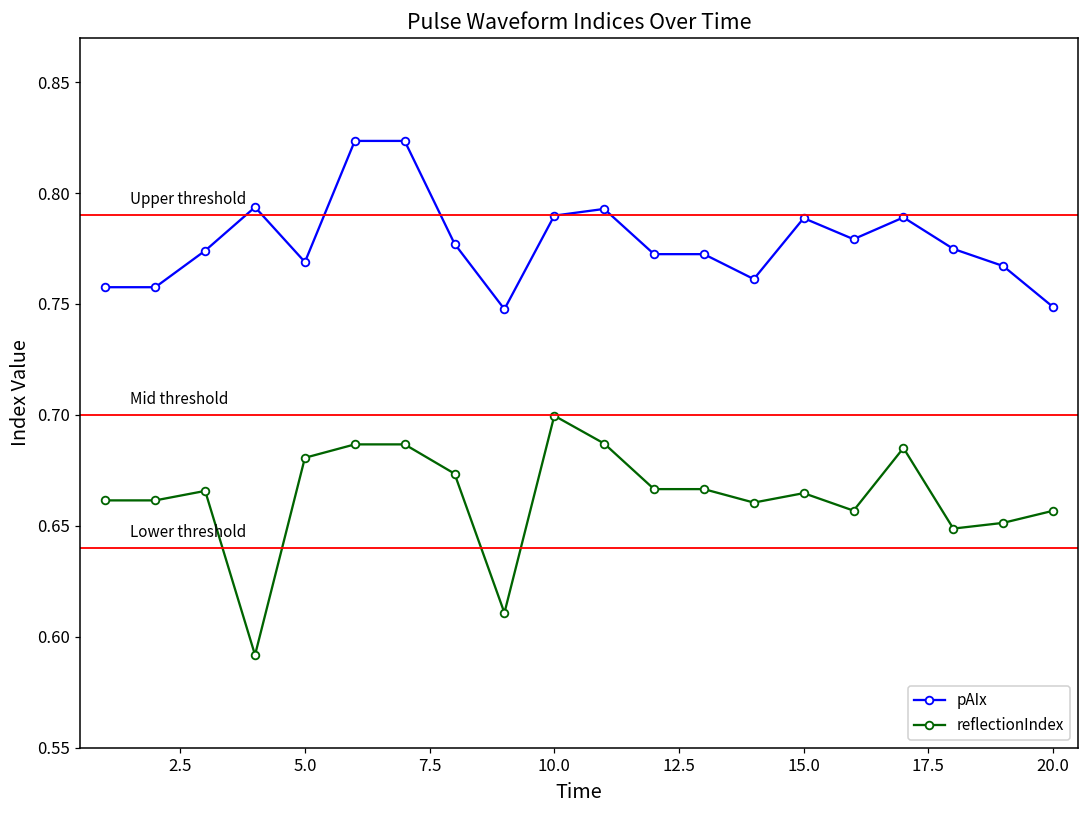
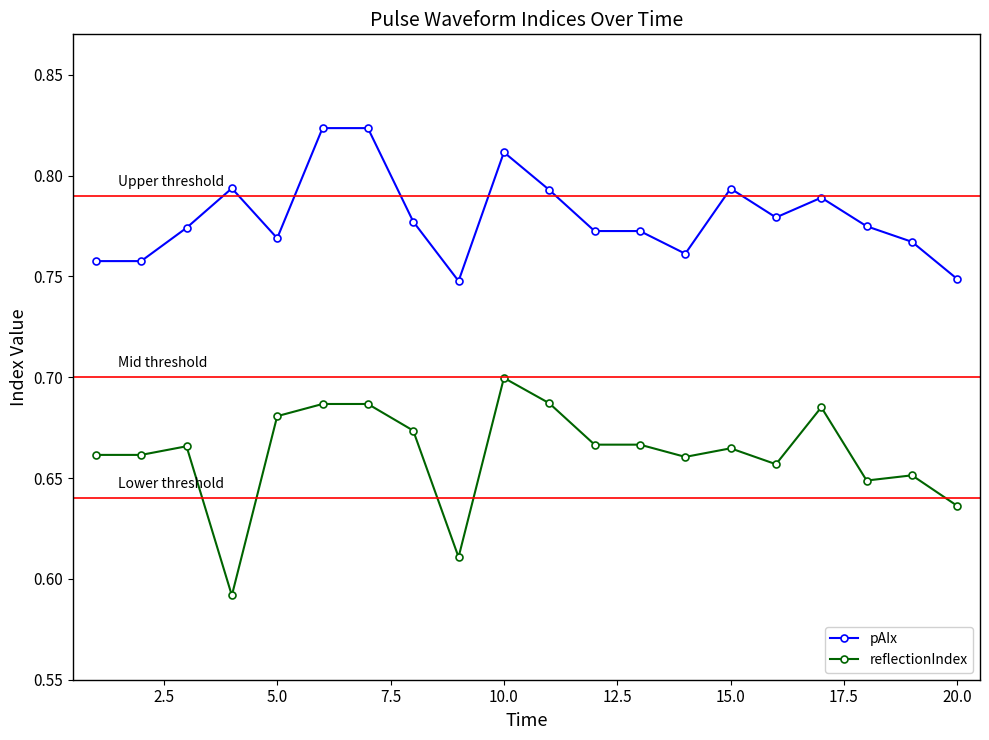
pAIx, 10.0: 0.790 -> 0.812
pAIx, 15.0: 0.789 -> 0.794
reflectionIndex, 20.0: 0.657 -> 0.636
